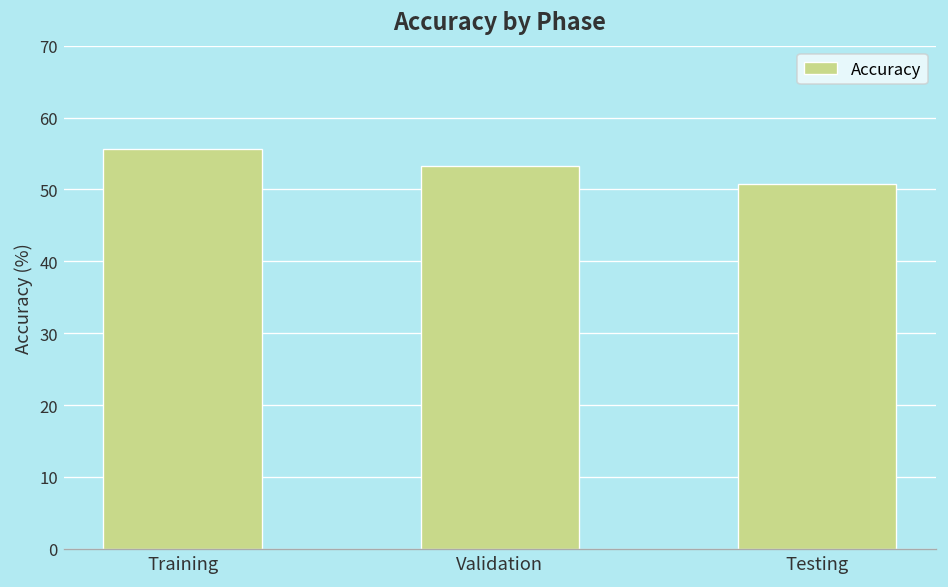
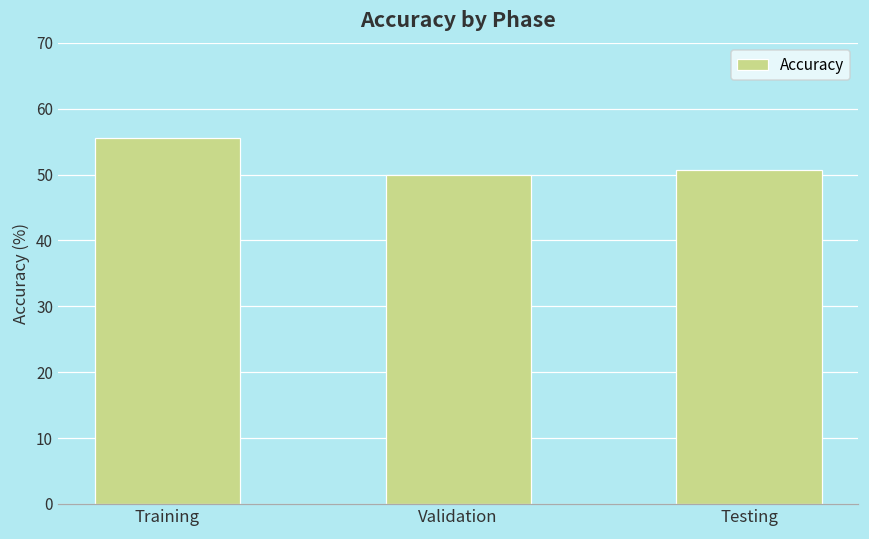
Validation: 53 -> 50
